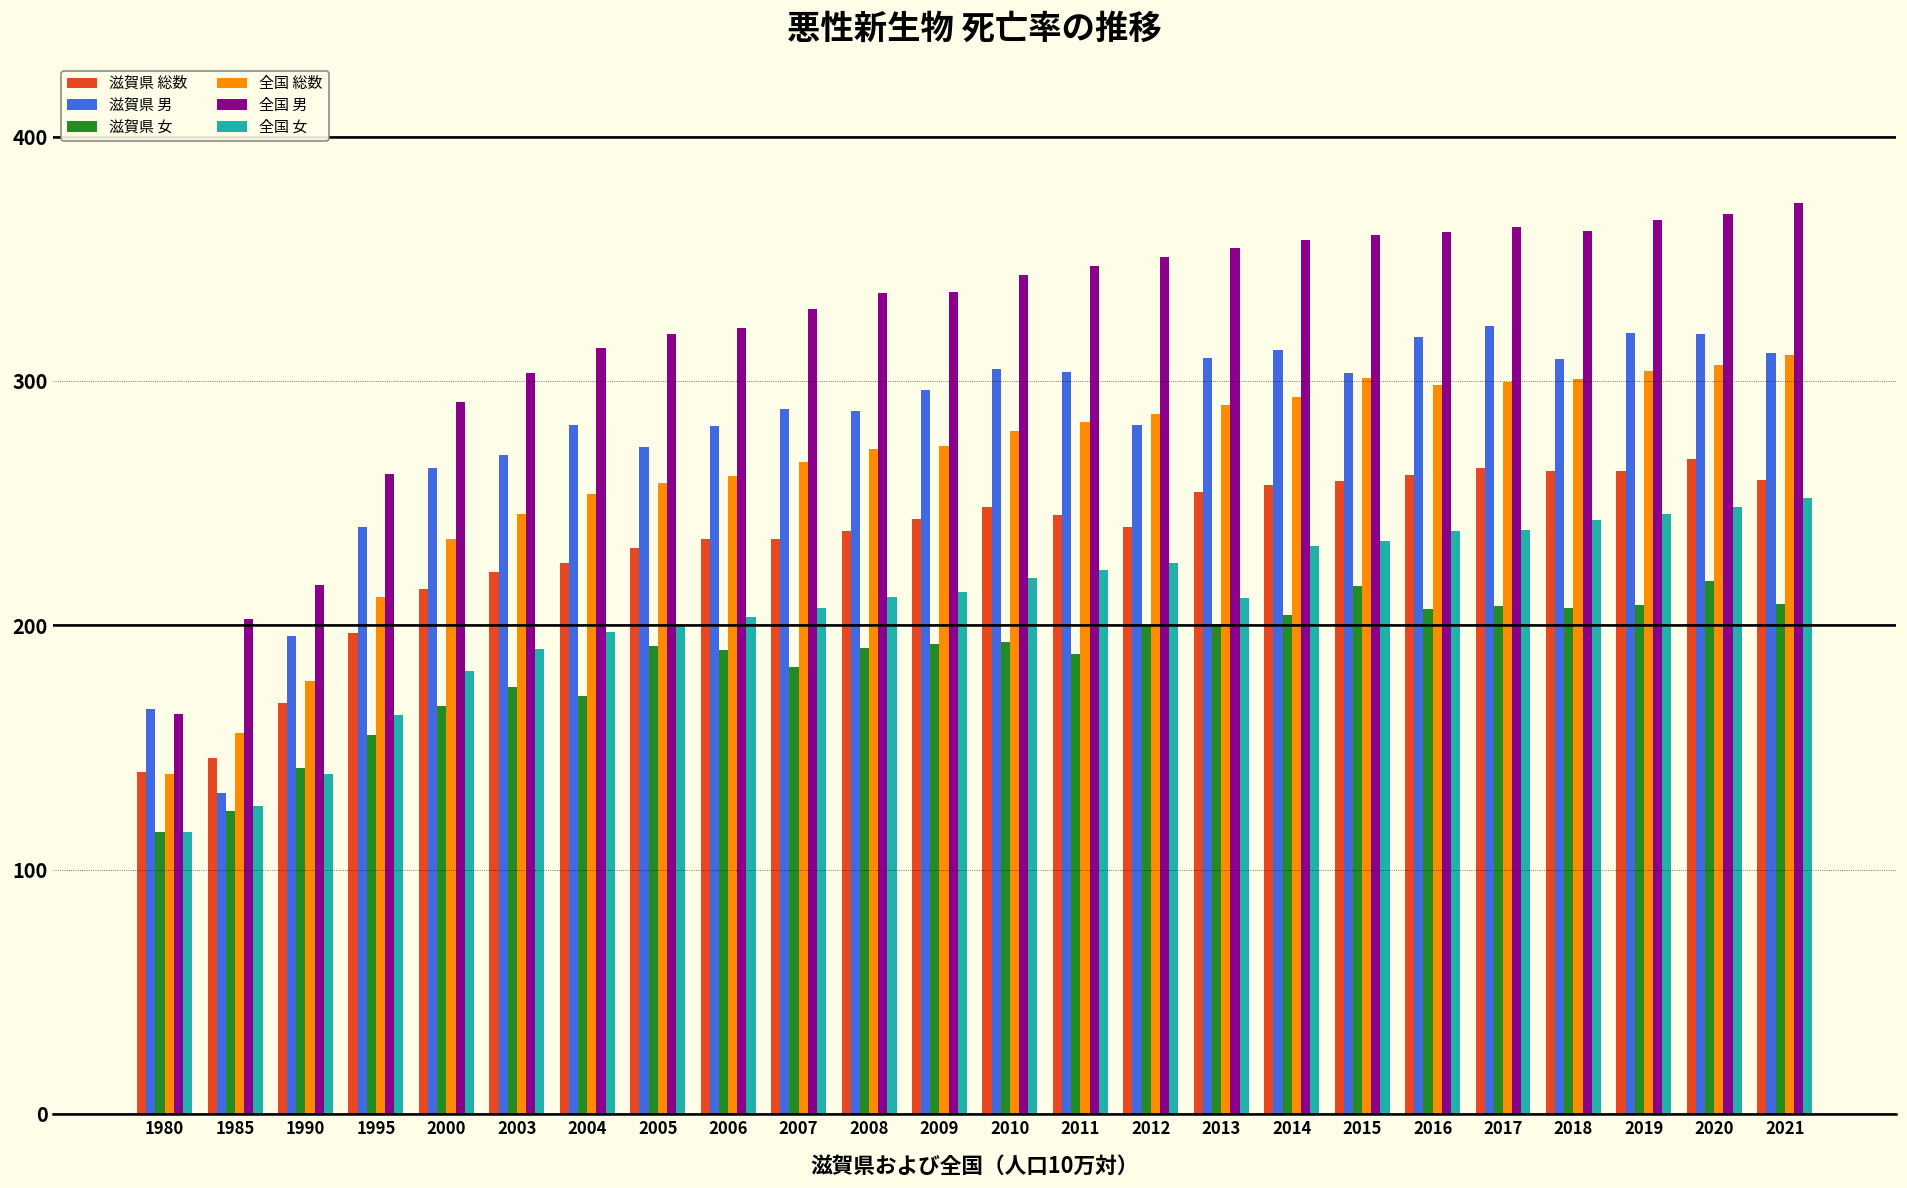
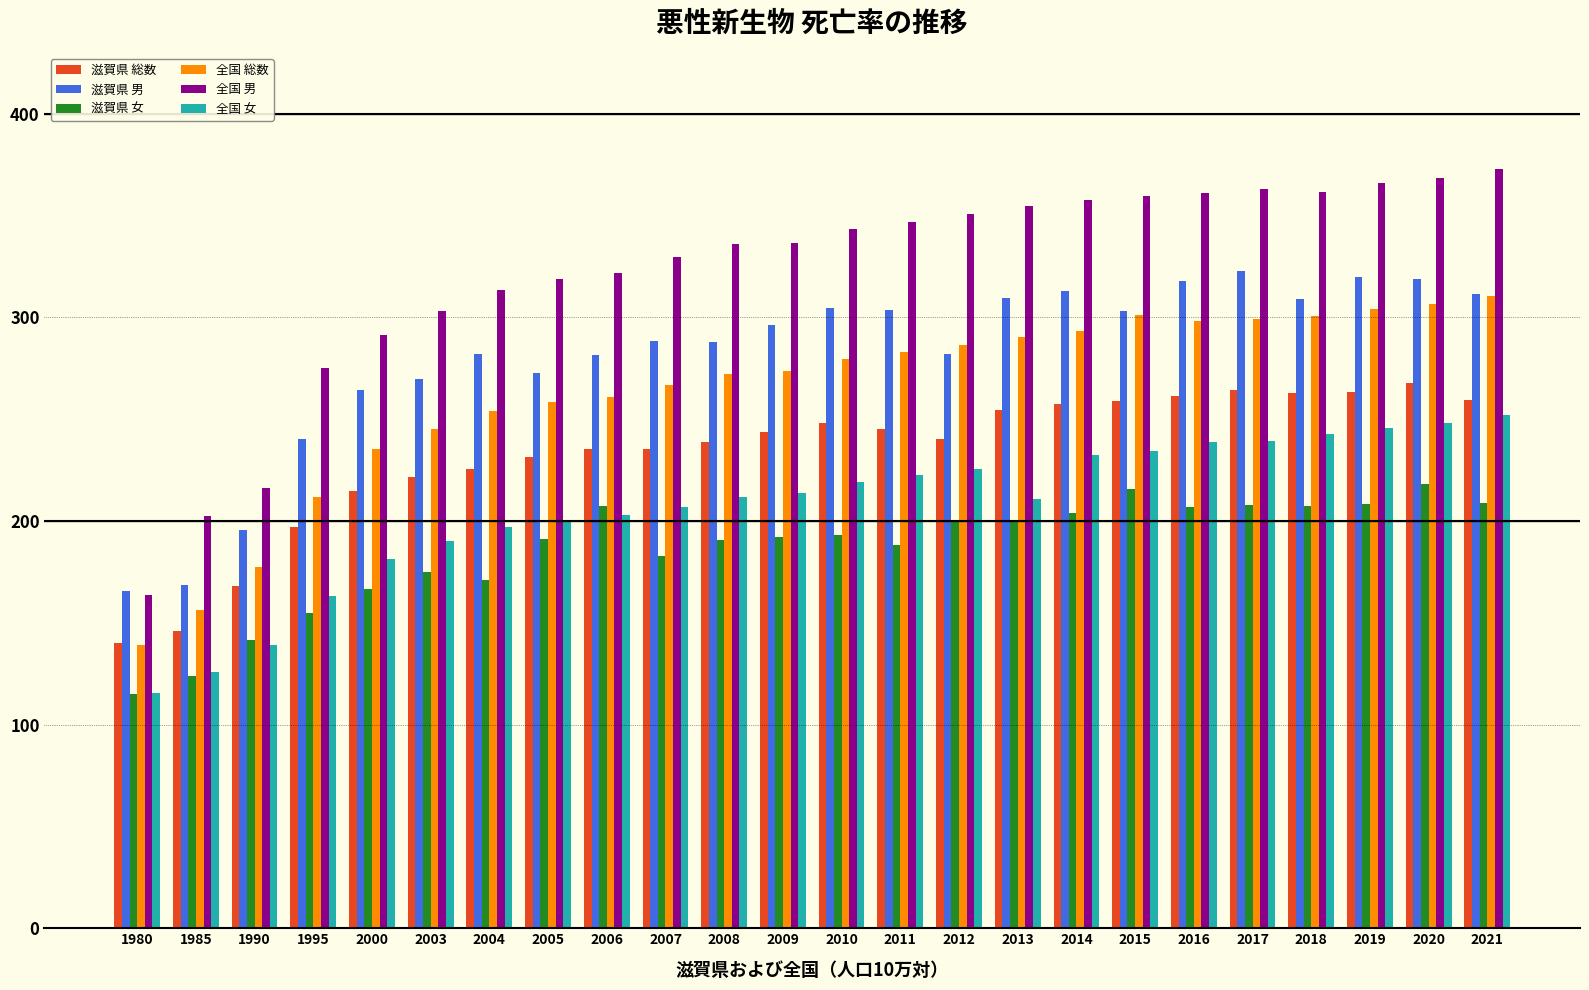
滋賀県 男, 1985: 131 -> 168
全国 男, 1995: 262 -> 275
滋賀県 女, 2006: 190 -> 208
